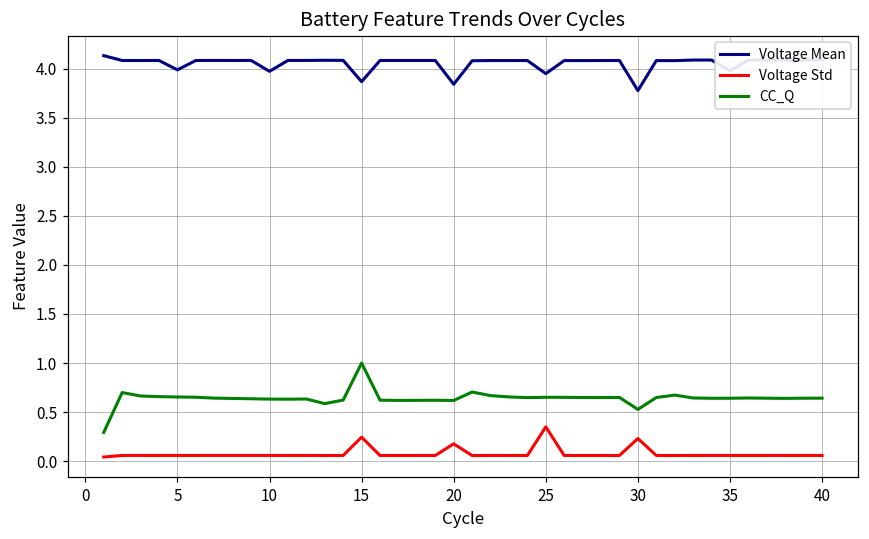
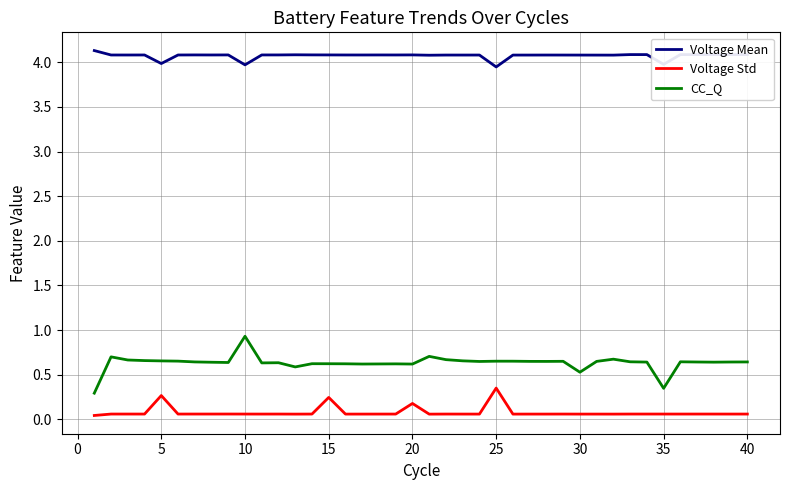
Voltage Std, 5: 0.1 -> 0.3
CC_Q, 10: 0.6 -> 0.9
Voltage Mean, 15: 3.9 -> 4.1
CC_Q, 15: 1.0 -> 0.6
Voltage Mean, 20: 3.8 -> 4.1
Voltage Mean, 30: 3.8 -> 4.1
Voltage Std, 30: 0.2 -> 0.1
CC_Q, 35: 0.6 -> 0.3
